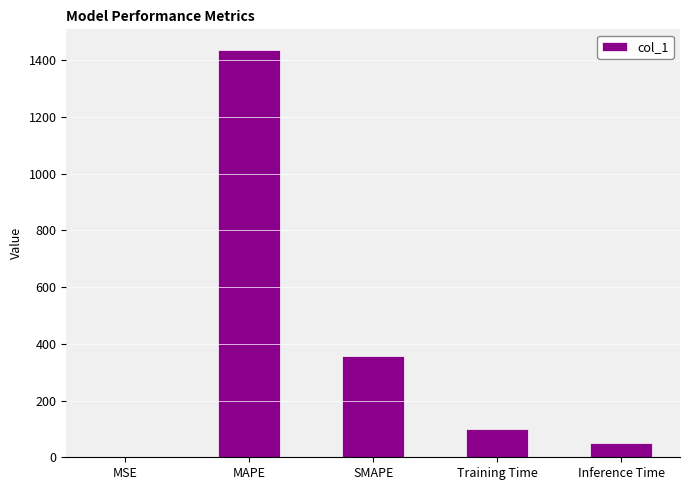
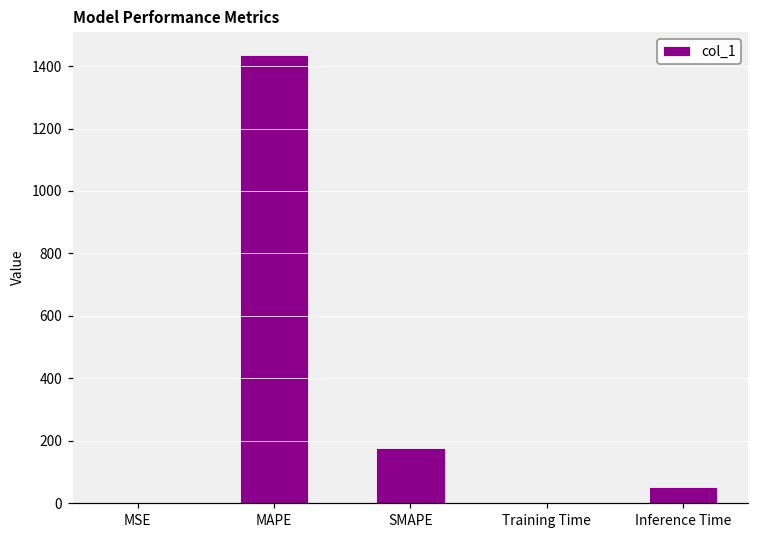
SMAPE: 360 -> 180
Training Time: 100 -> 0
